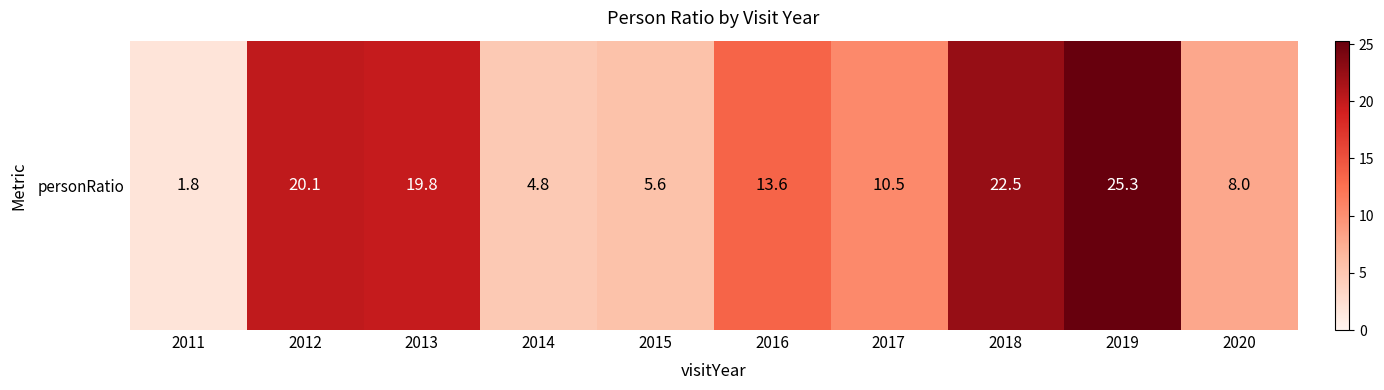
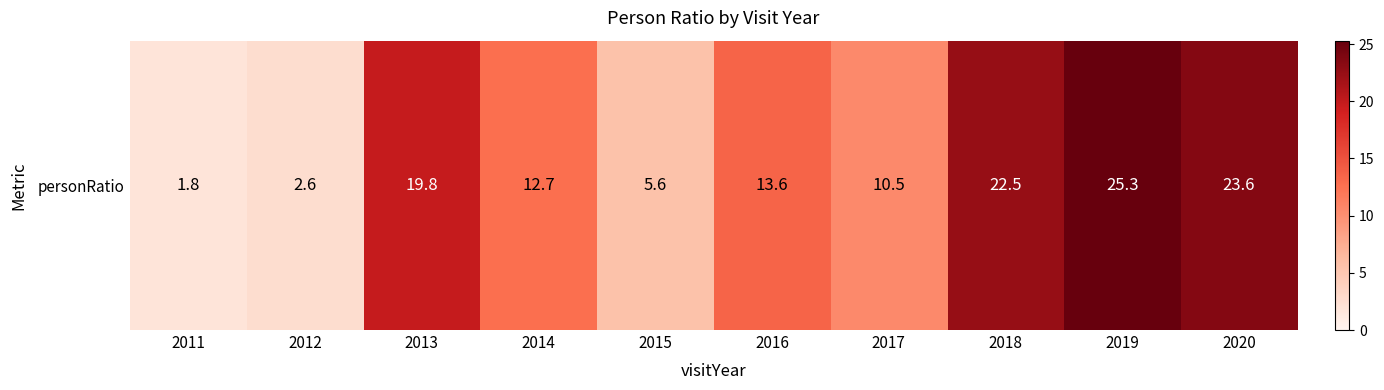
personRatio, 2012: 20.1 -> 2.6
personRatio, 2014: 4.8 -> 12.7
personRatio, 2020: 8.0 -> 23.6
